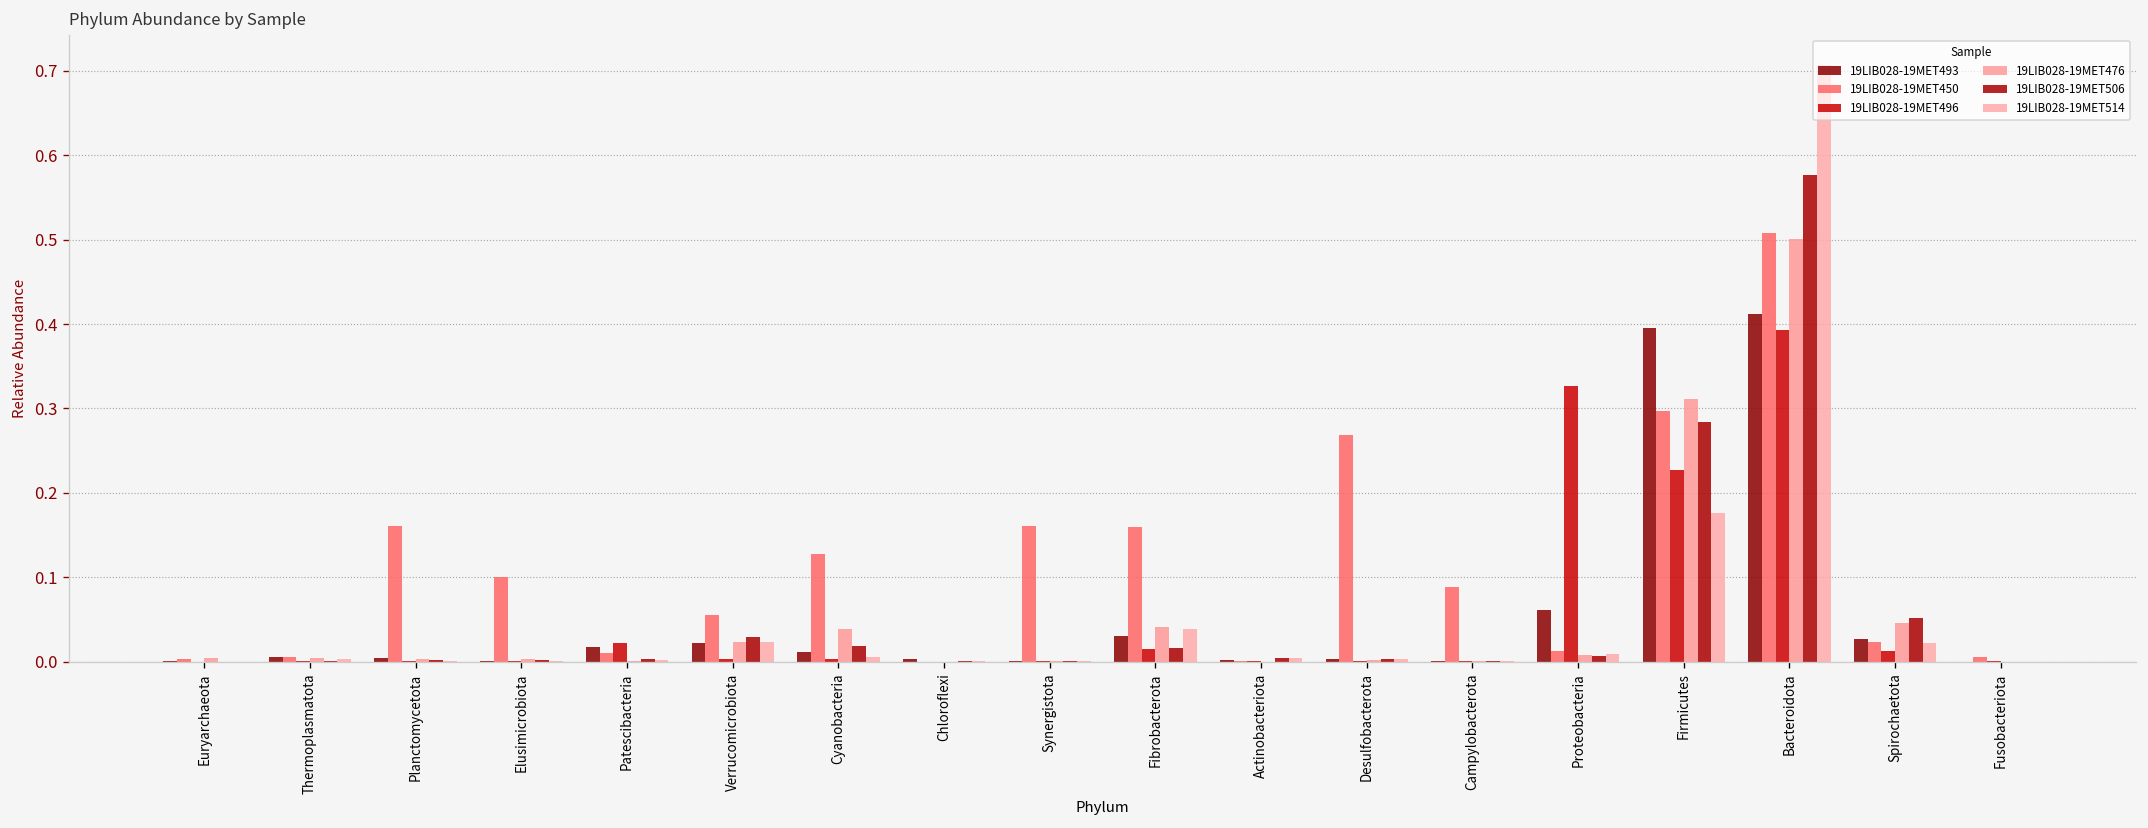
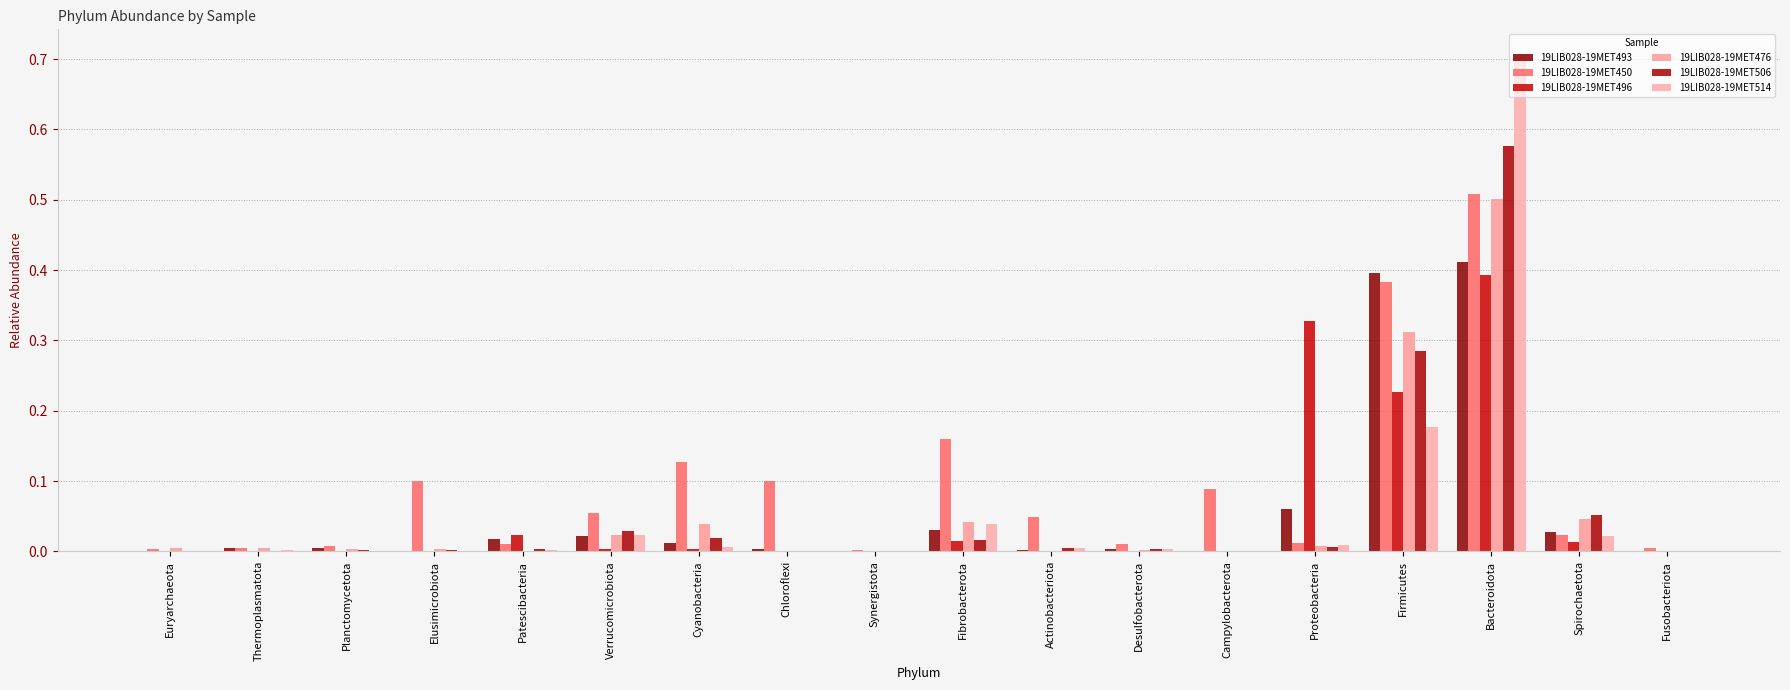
19LIB028-19MET450, Planctomycetota: 0.16 -> 0.01
19LIB028-19MET450, Chloroflexi: 0.0 -> 0.1
19LIB028-19MET450, Synergistota: 0.16 -> 0.00
19LIB028-19MET450, Actinobacteriota: 0.00 -> 0.05
19LIB028-19MET450, Desulfobacterota: 0.27 -> 0.01
19LIB028-19MET450, Firmicutes: 0.30 -> 0.38
